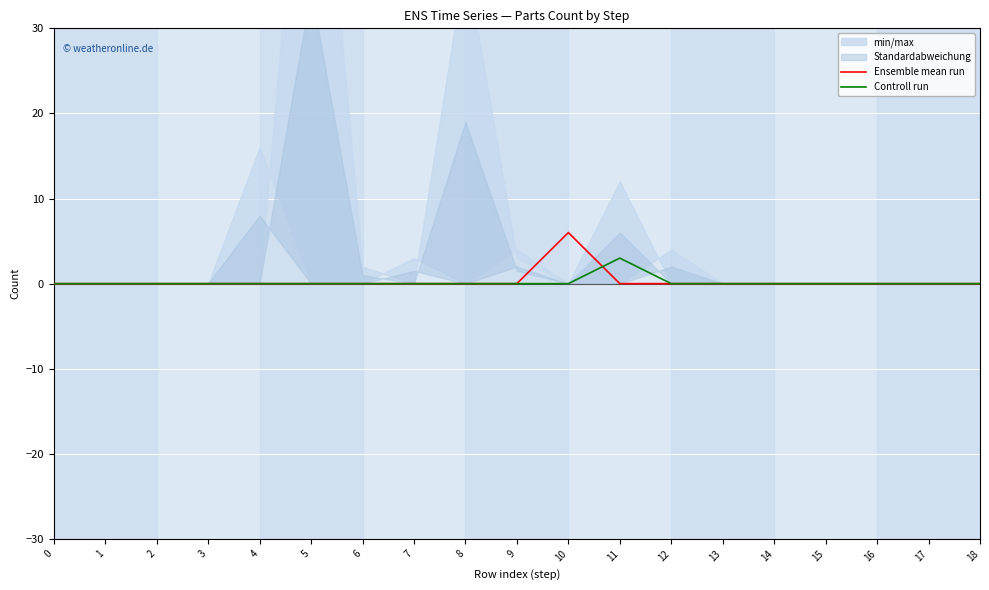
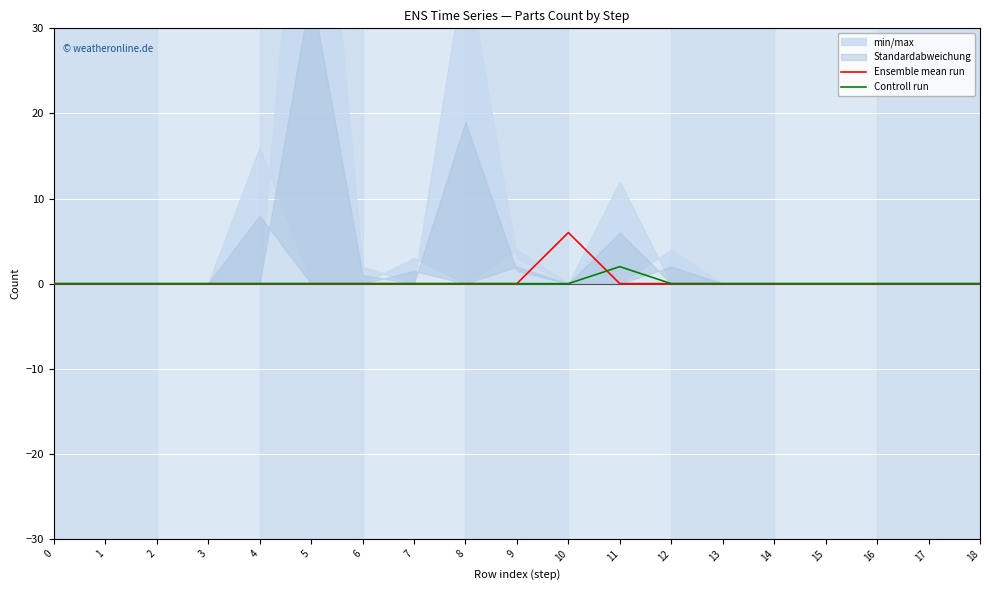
Controll run, 11: 3 -> 2
